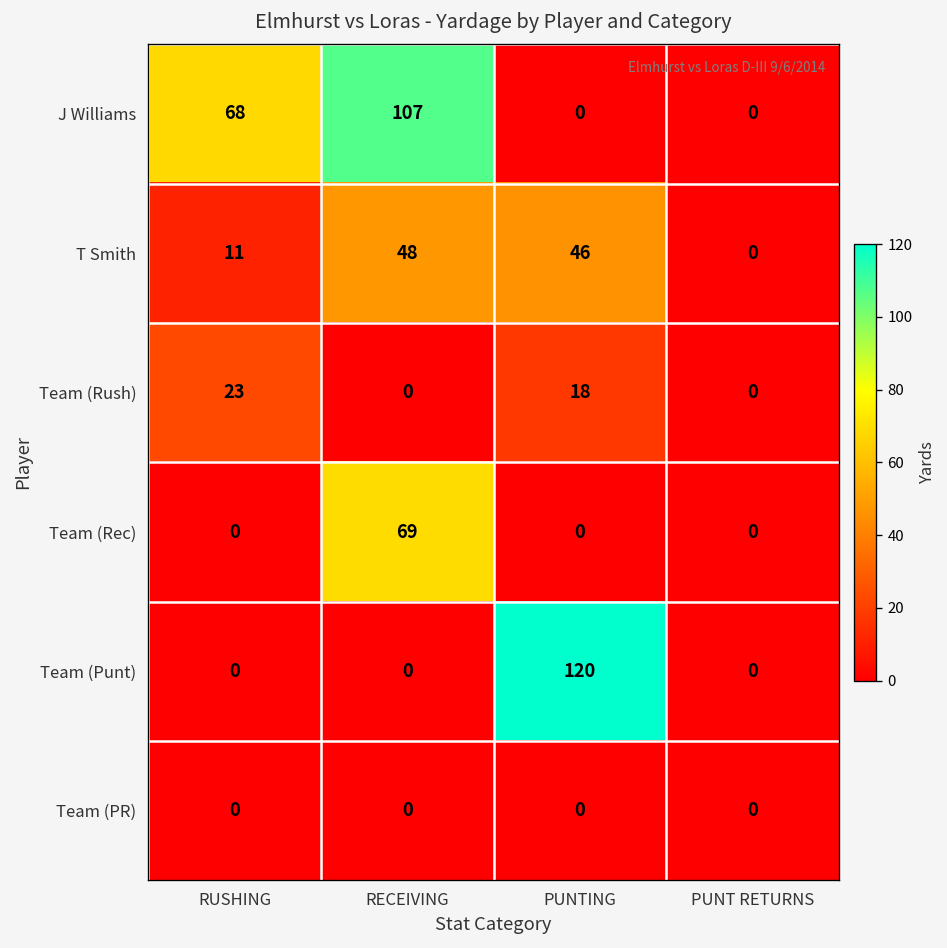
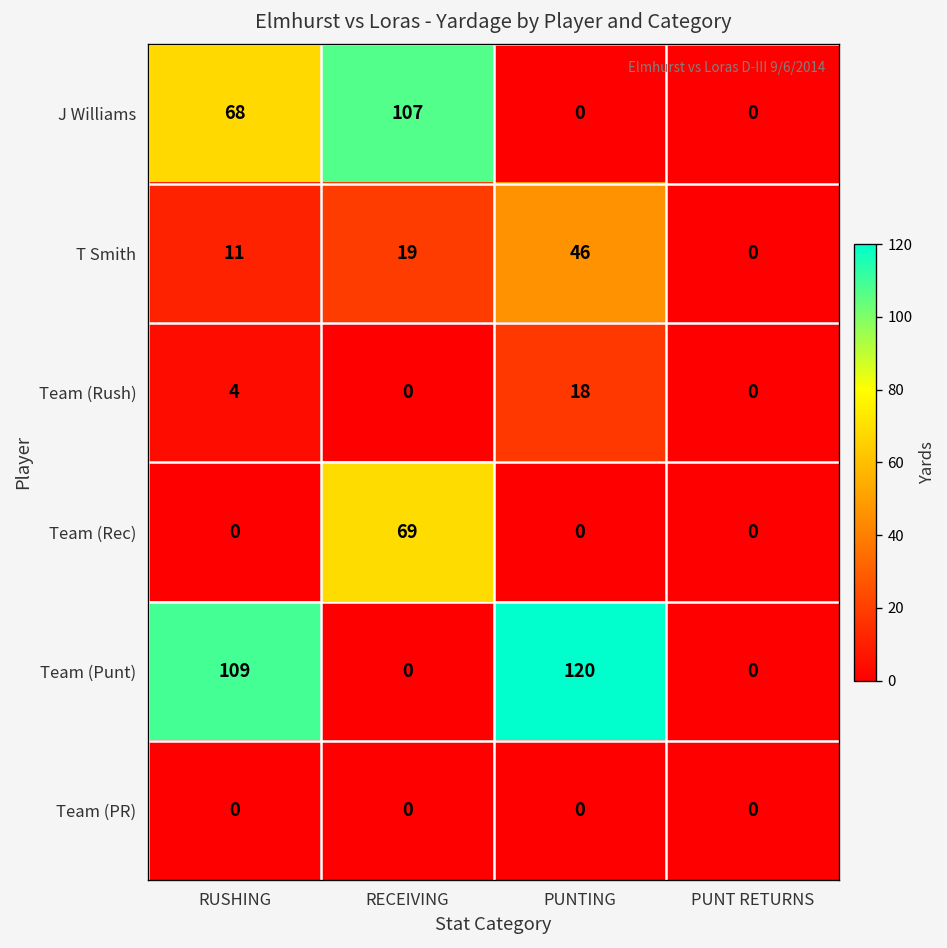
T Smith, RECEIVING: 48 -> 19
Team (Rush), RUSHING: 23 -> 4
Team (Punt), RUSHING: 0 -> 109
